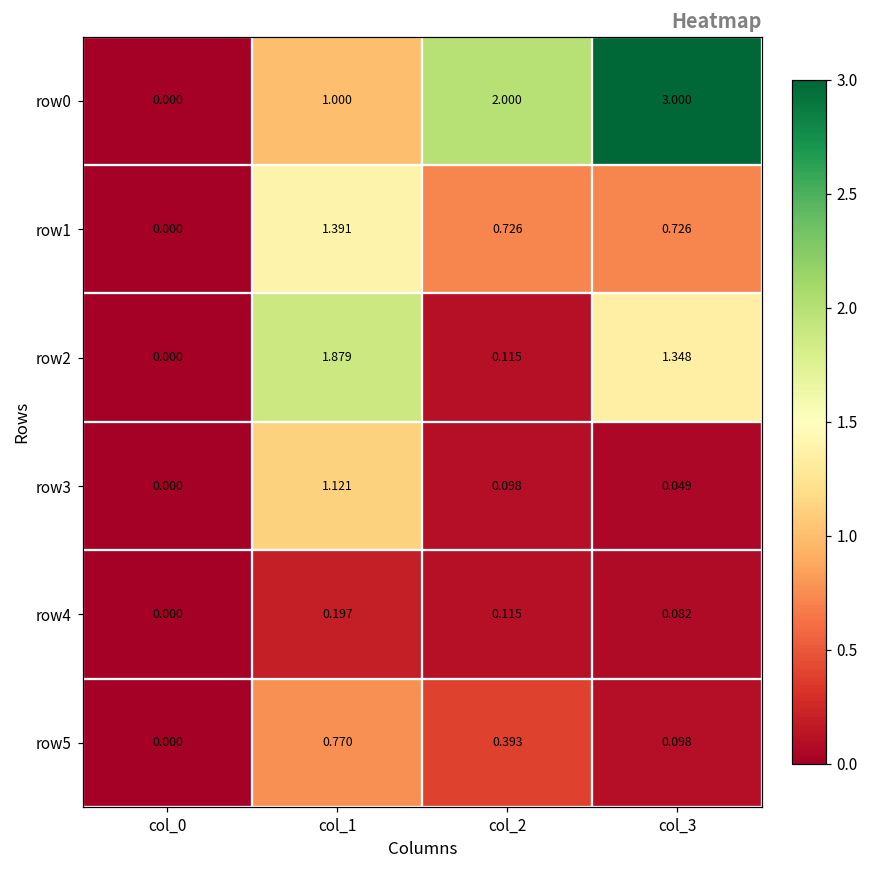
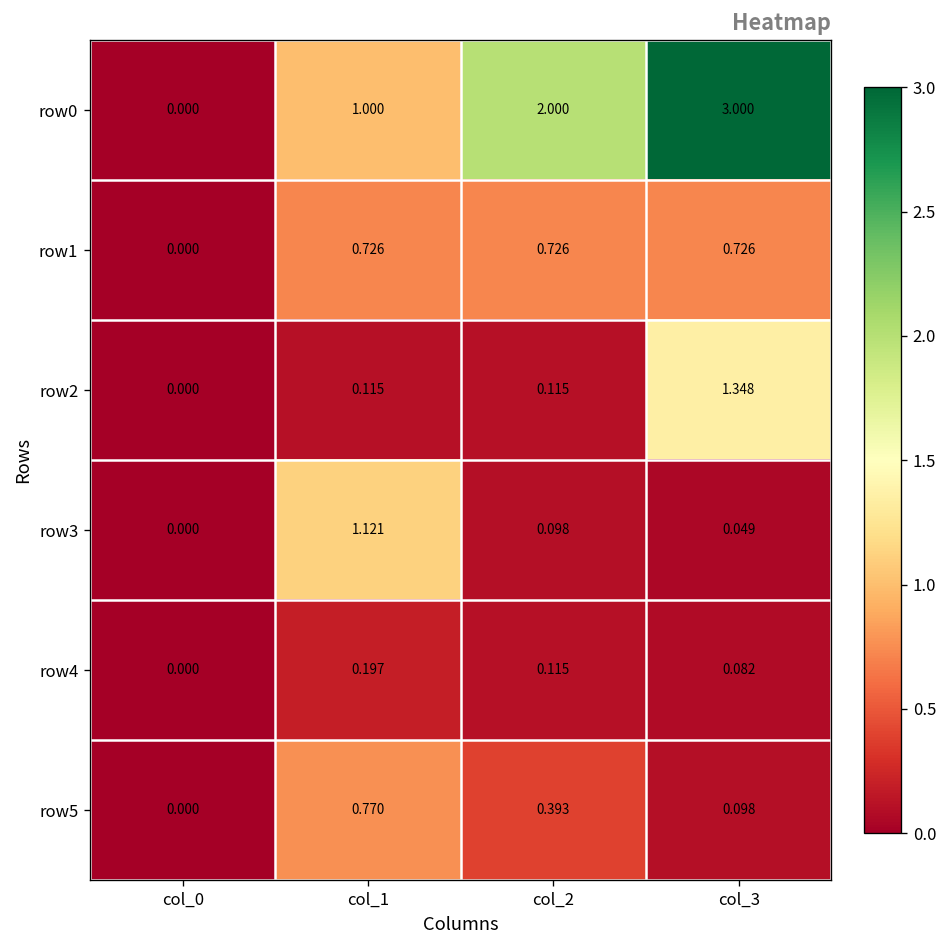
row1, col_1: 1.391 -> 0.726
row2, col_1: 1.879 -> 0.115
